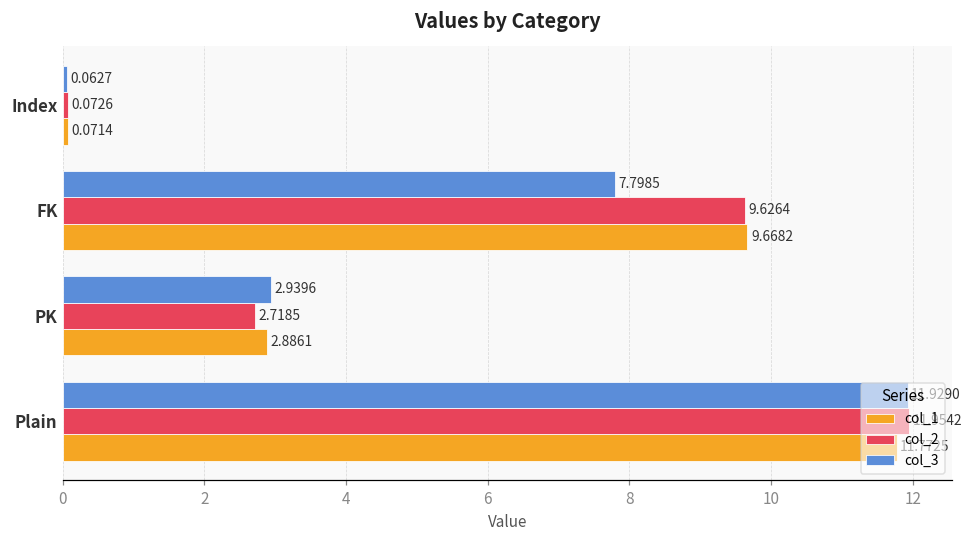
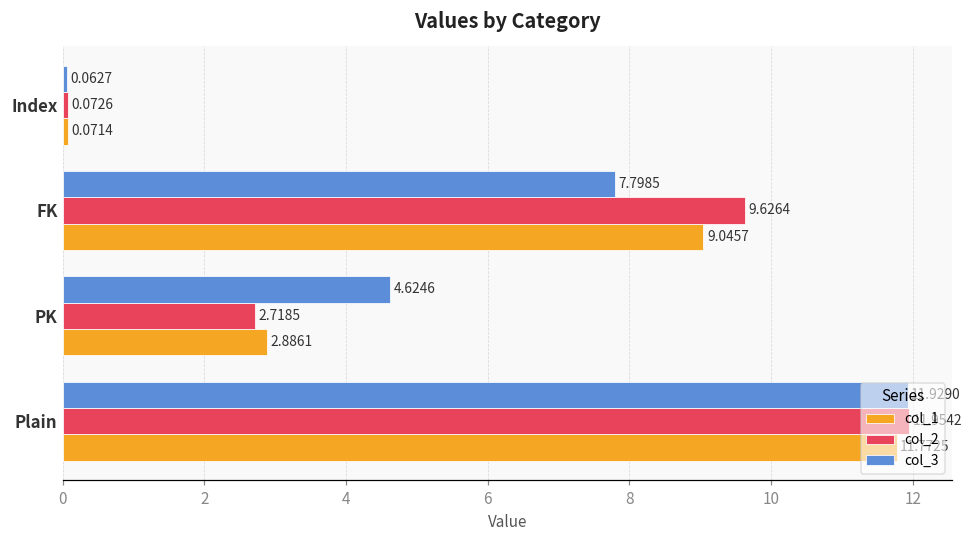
col_1, FK: 9.6682 -> 9.0457
col_3, PK: 2.9396 -> 4.6246
